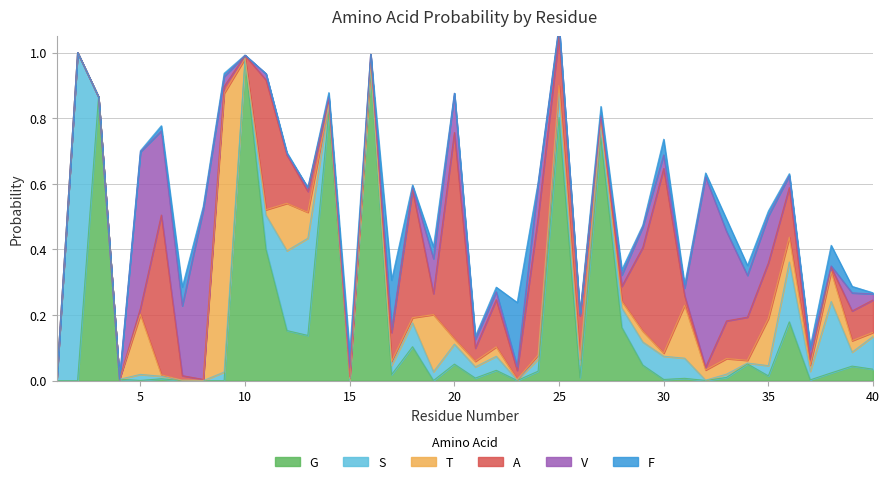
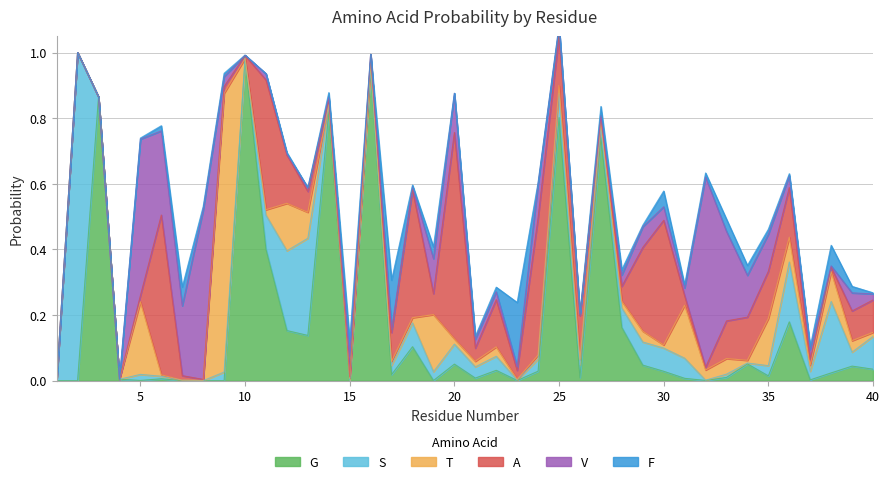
T, 5: 0.18 -> 0.22
V, 15: 0.03 -> 0.06
G, 30: 0.00 -> 0.03
A, 30: 0.56 -> 0.38
A, 35: 0.17 -> 0.14
V, 35: 0.14 -> 0.11
